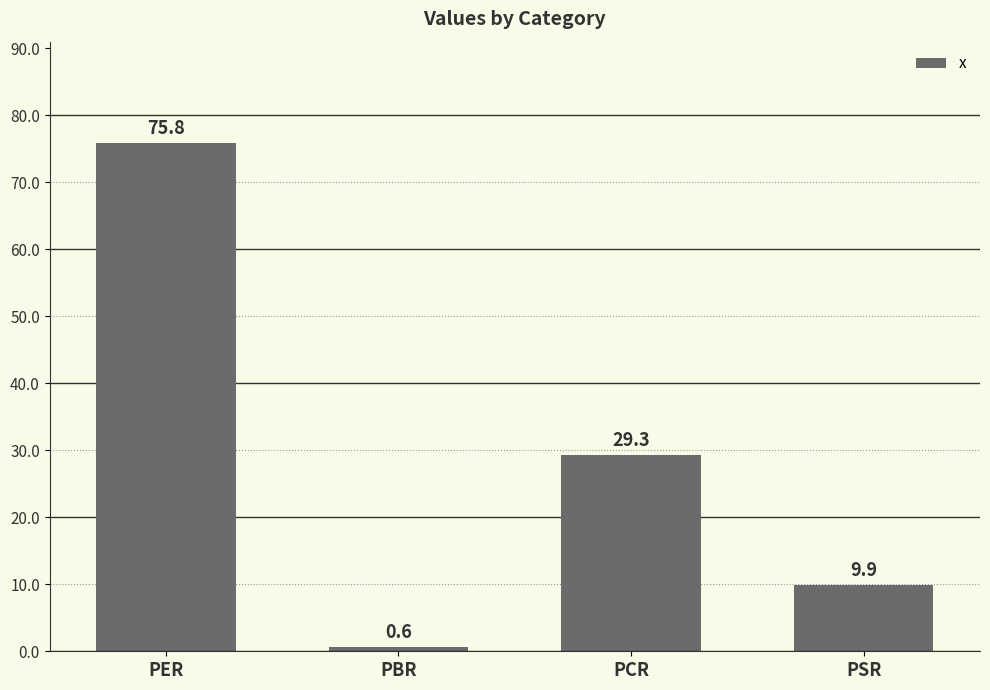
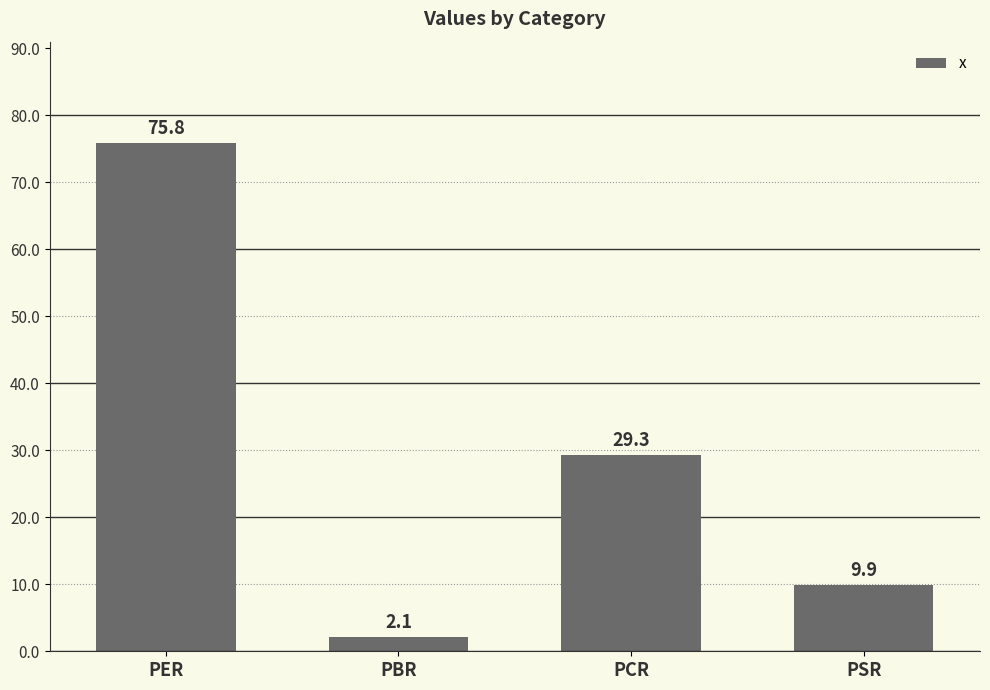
PBR: 0.6 -> 2.1
